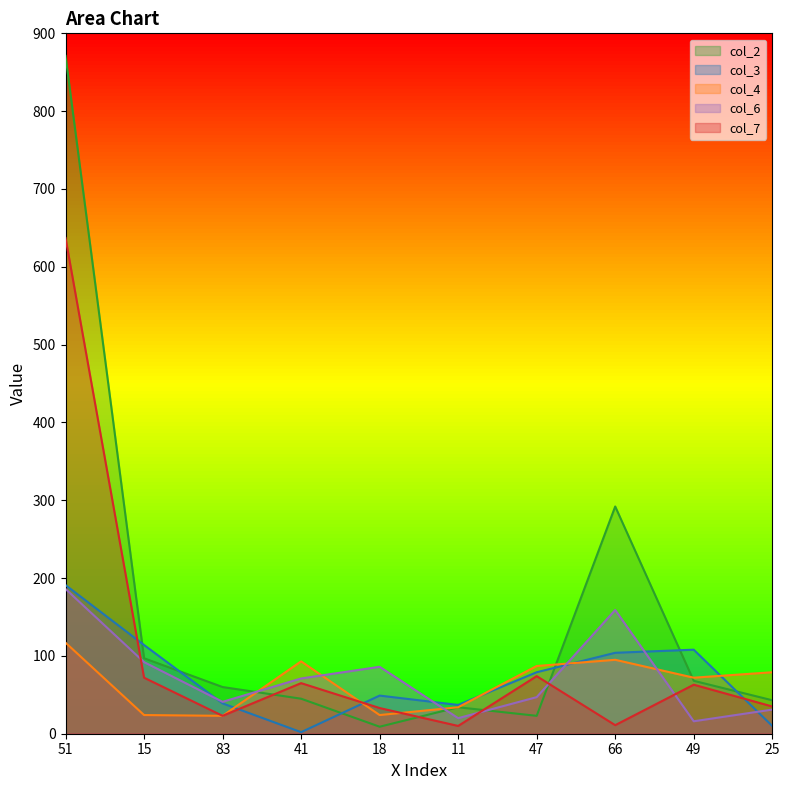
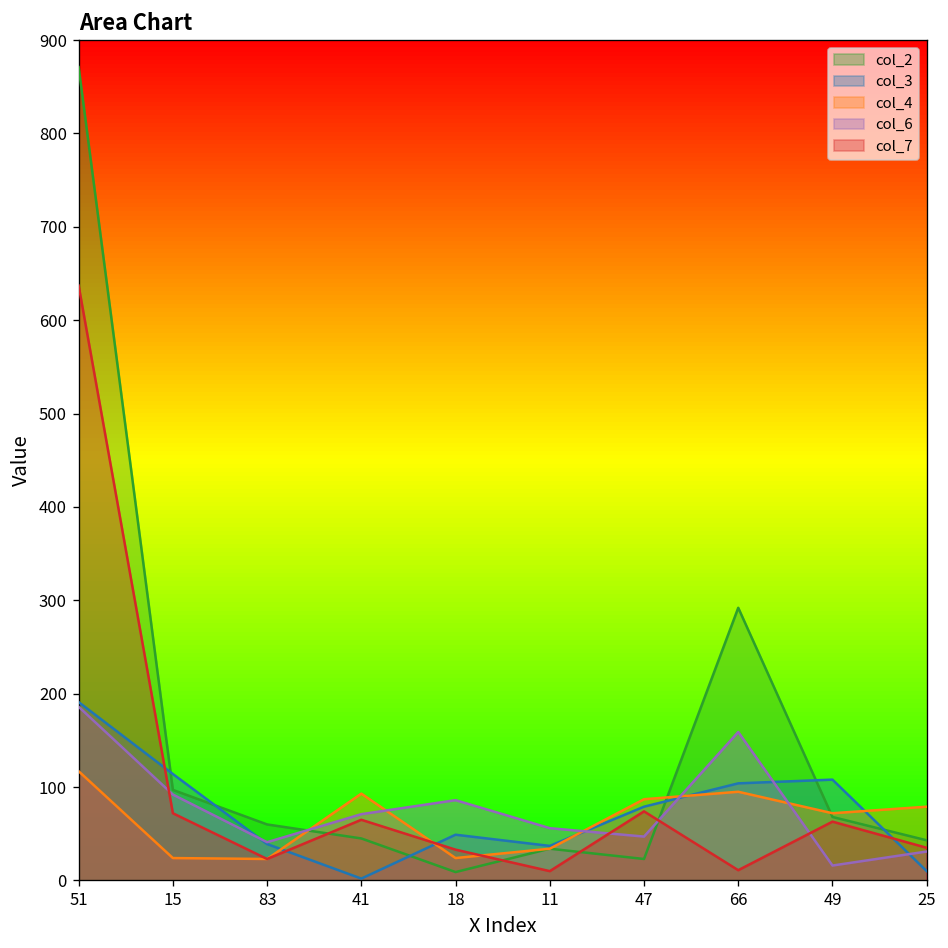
col_6, 11: 20 -> 60
